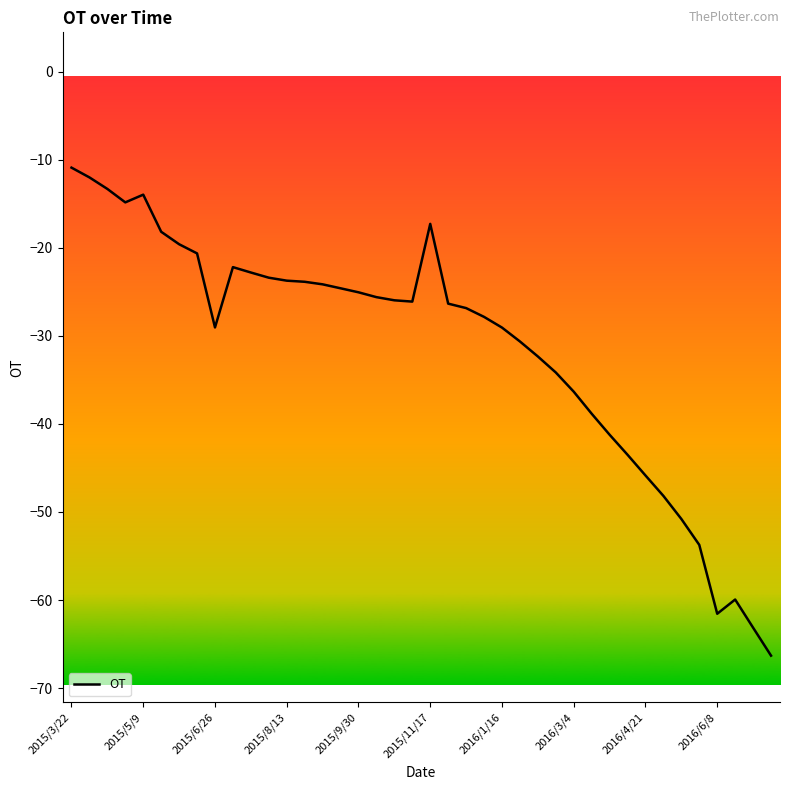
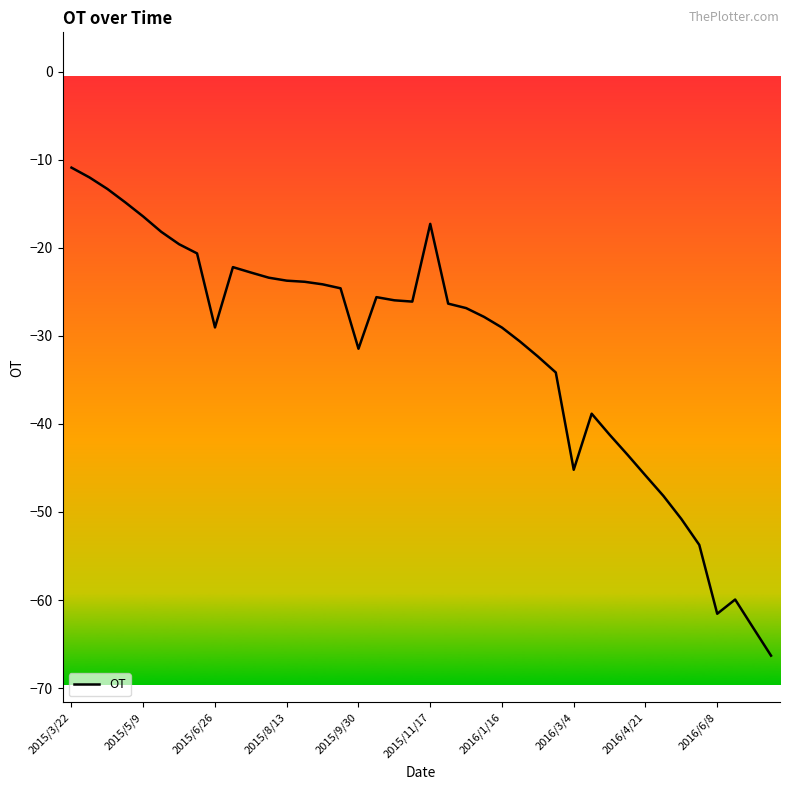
2015/5/9: -14 -> -16
2015/9/30: -25 -> -31
2016/3/4: -36 -> -45
